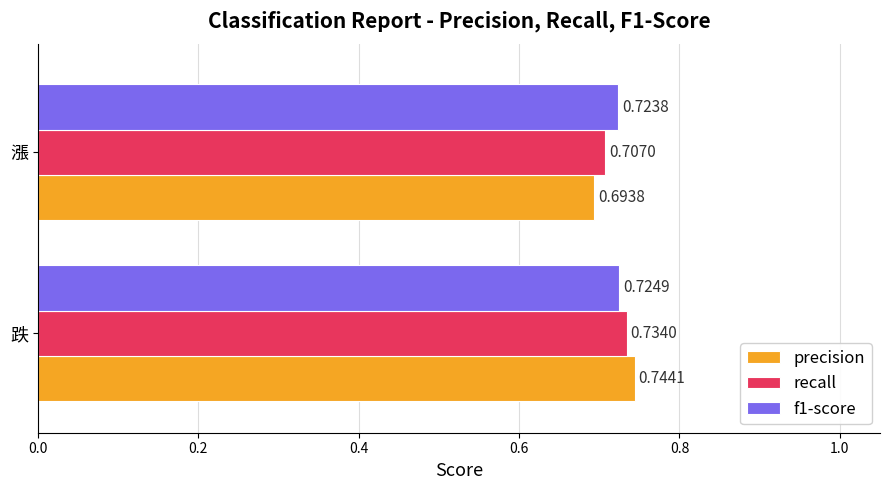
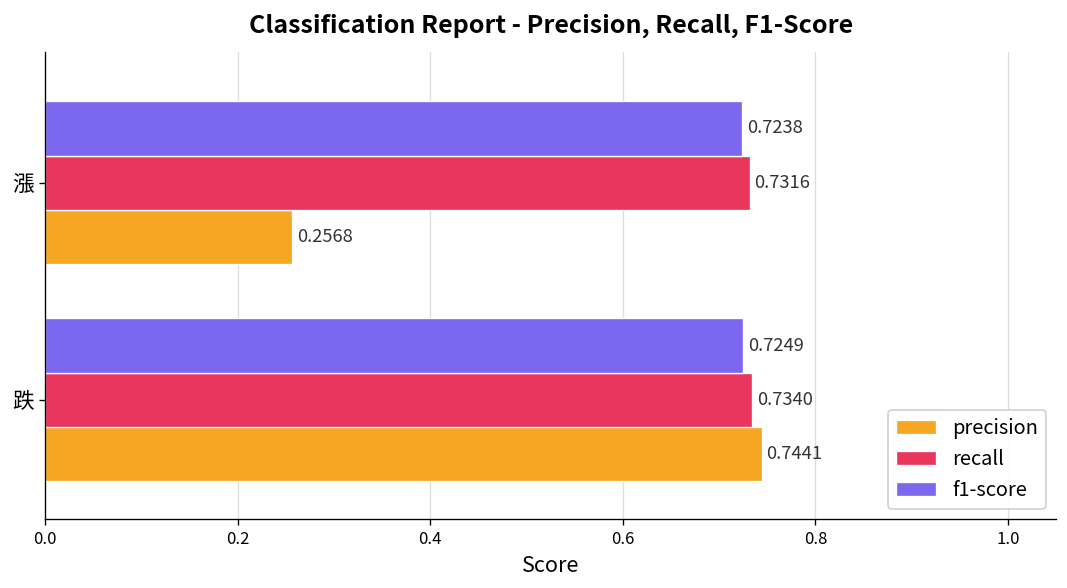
recall, 漲: 0.7070 -> 0.7316
precision, 漲: 0.6938 -> 0.2568
